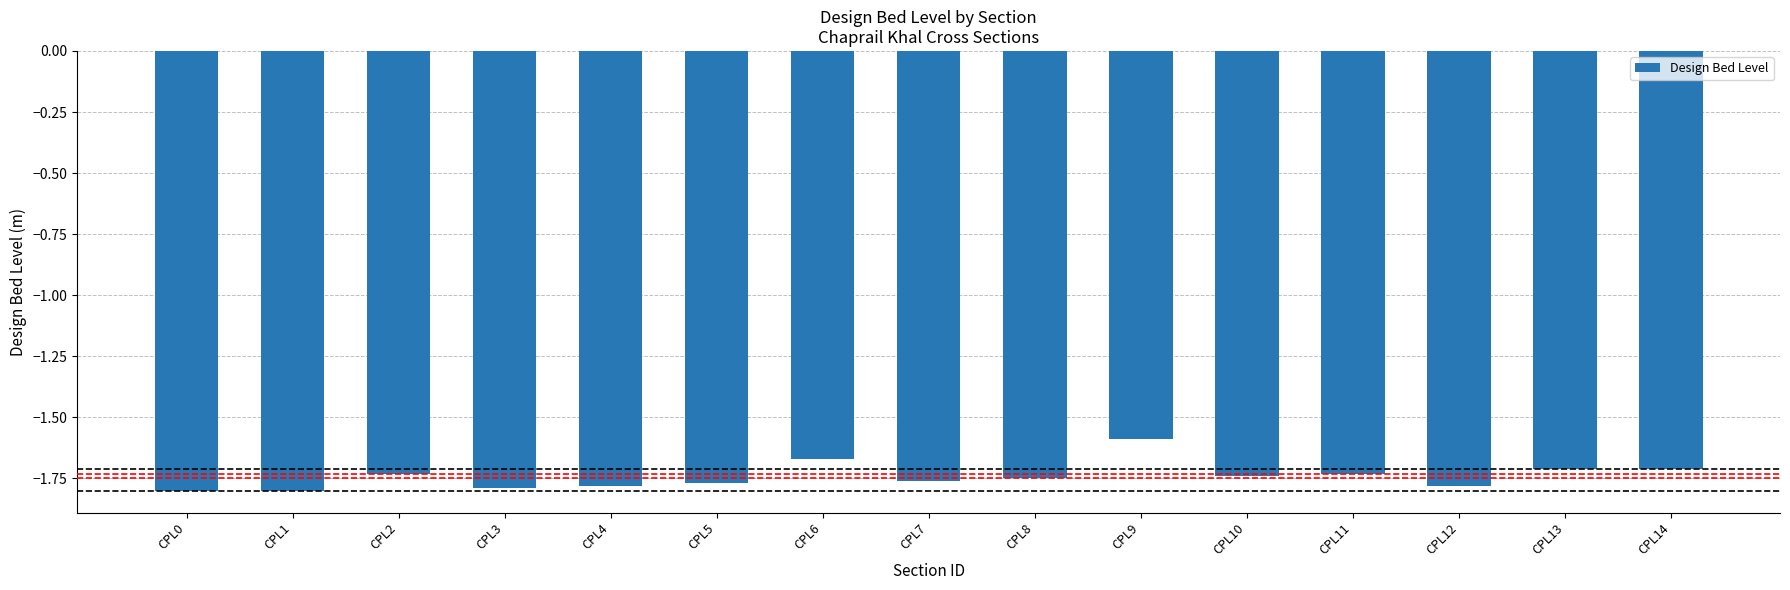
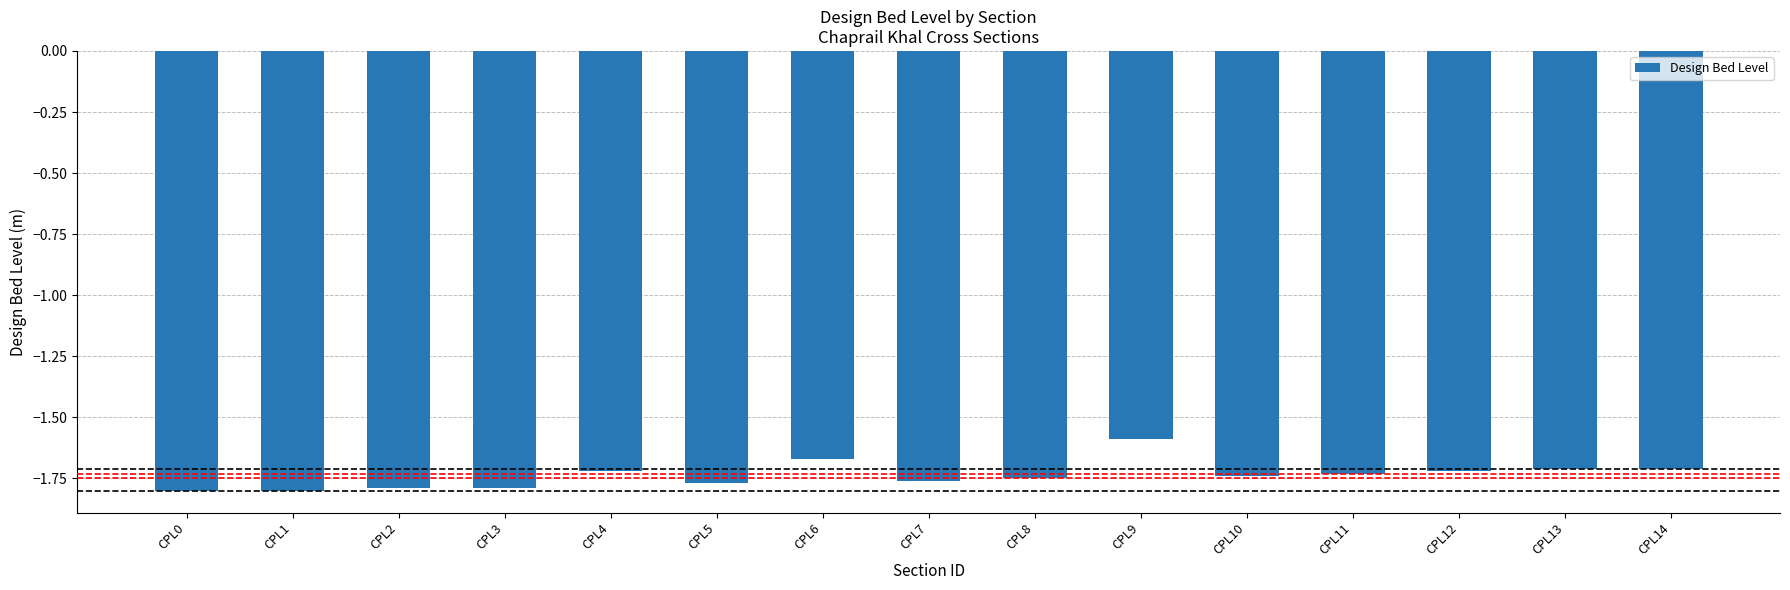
CPL2: -1.73 -> -1.79
CPL4: -1.78 -> -1.72
CPL12: -1.78 -> -1.72
